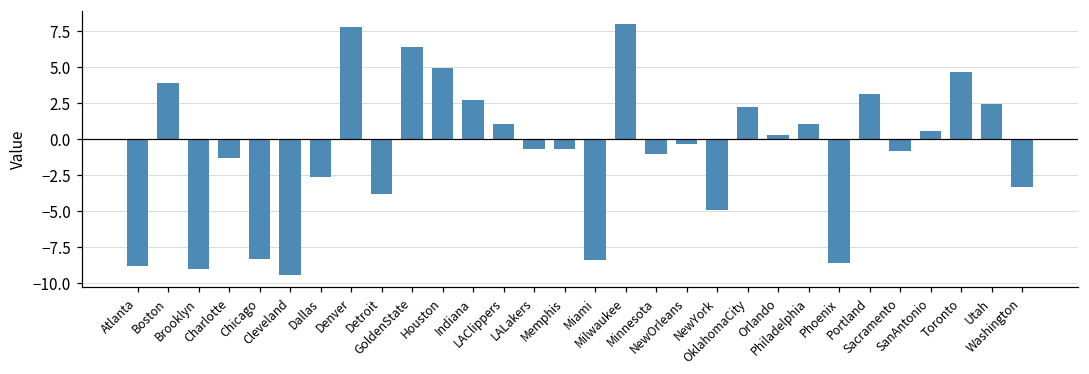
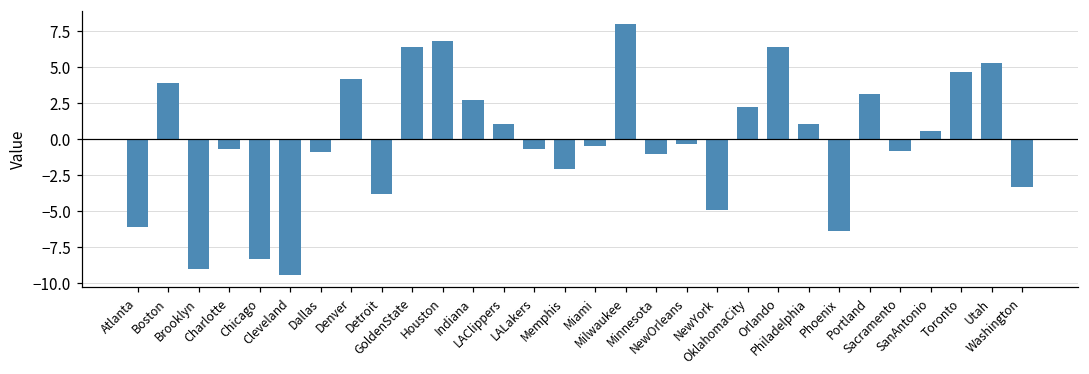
Atlanta: -8.8 -> -6.1
Charlotte: -1.3 -> -0.6
Dallas: -2.6 -> -0.9
Denver: 7.8 -> 4.2
Houston: 5.0 -> 6.9
Memphis: -0.6 -> -2.1
Miami: -8.4 -> -0.5
Orlando: 0.3 -> 6.4
Phoenix: -8.6 -> -6.3
Utah: 2.5 -> 5.3
